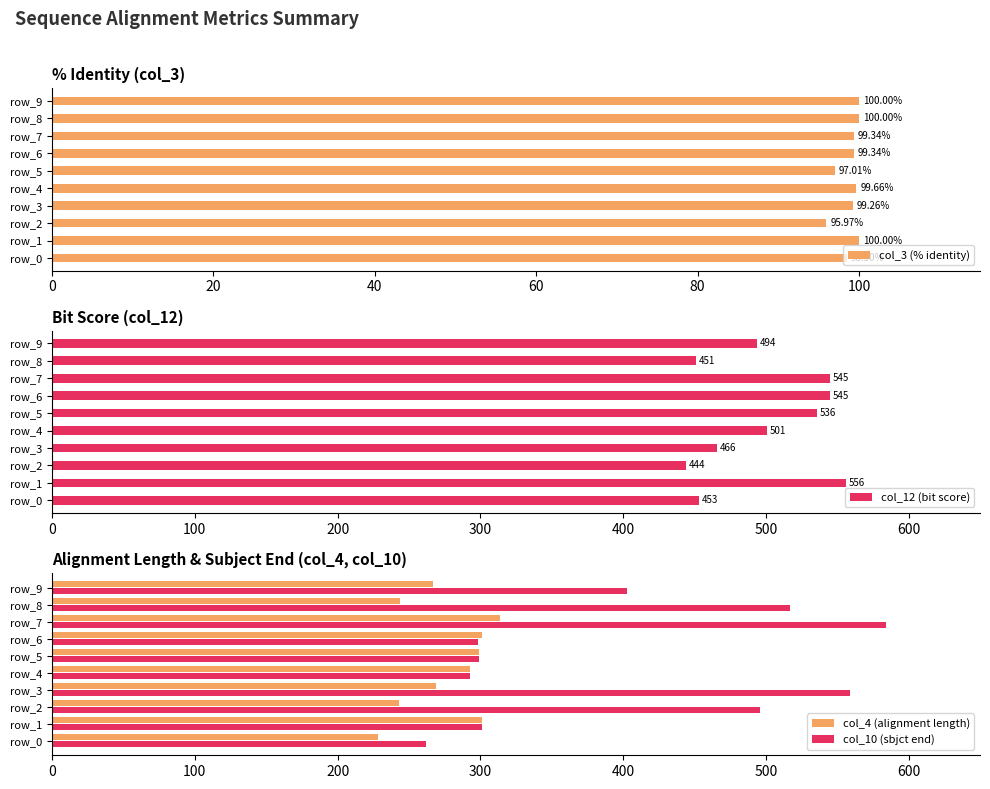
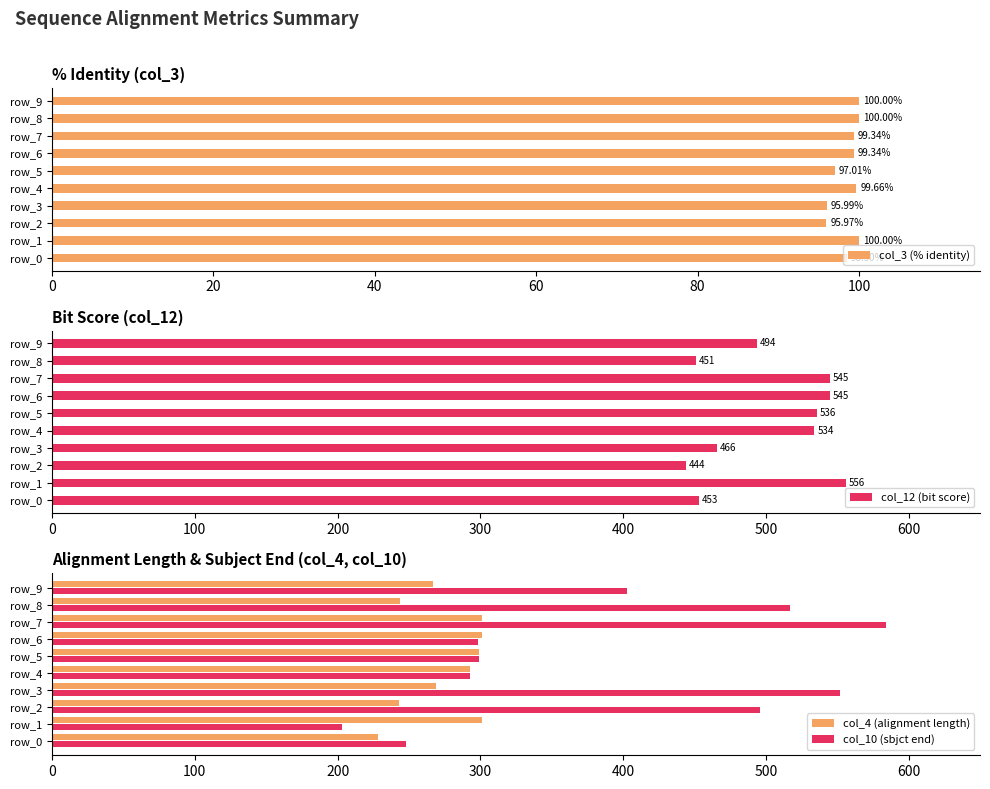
% Identity (col_3), row_3: 99.26% -> 95.99%
Bit Score (col_12), row_4: 501 -> 534
Alignment Length & Subject End (col_4, col_10), col_4 (alignment length), row_7: 314 -> 301
Alignment Length & Subject End (col_4, col_10), col_10 (sbjct end), row_3: 559 -> 552
Alignment Length & Subject End (col_4, col_10), col_10 (sbjct end), row_1: 301 -> 203
Alignment Length & Subject End (col_4, col_10), col_10 (sbjct end), row_0: 262 -> 248
